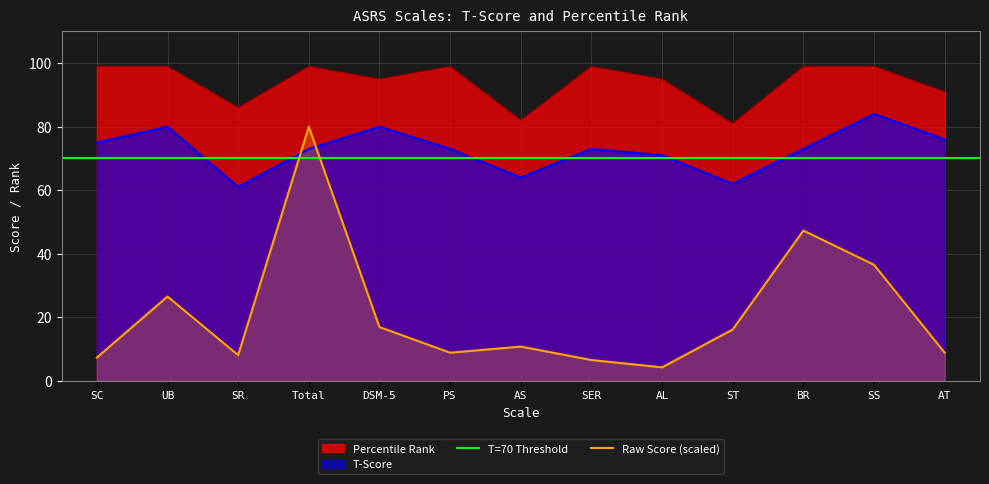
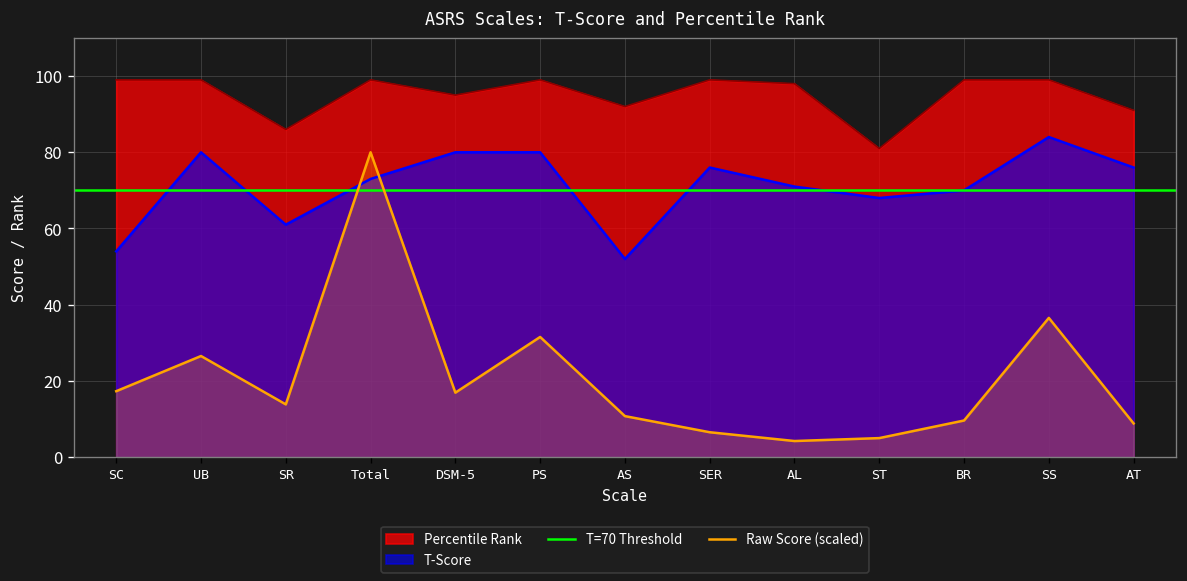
T-Score, SC: 75 -> 54
Raw Score (scaled), SC: 7 -> 17
Raw Score (scaled), SR: 8 -> 14
T-Score, PS: 73 -> 80
Raw Score (scaled), PS: 9 -> 32
Percentile Rank, AS: 82 -> 92
T-Score, AS: 64 -> 52
T-Score, SER: 73 -> 76
Percentile Rank, AL: 95 -> 98
T-Score, ST: 62 -> 68
Raw Score (scaled), ST: 16 -> 5
T-Score, BR: 73 -> 70
Raw Score (scaled), BR: 47 -> 10
